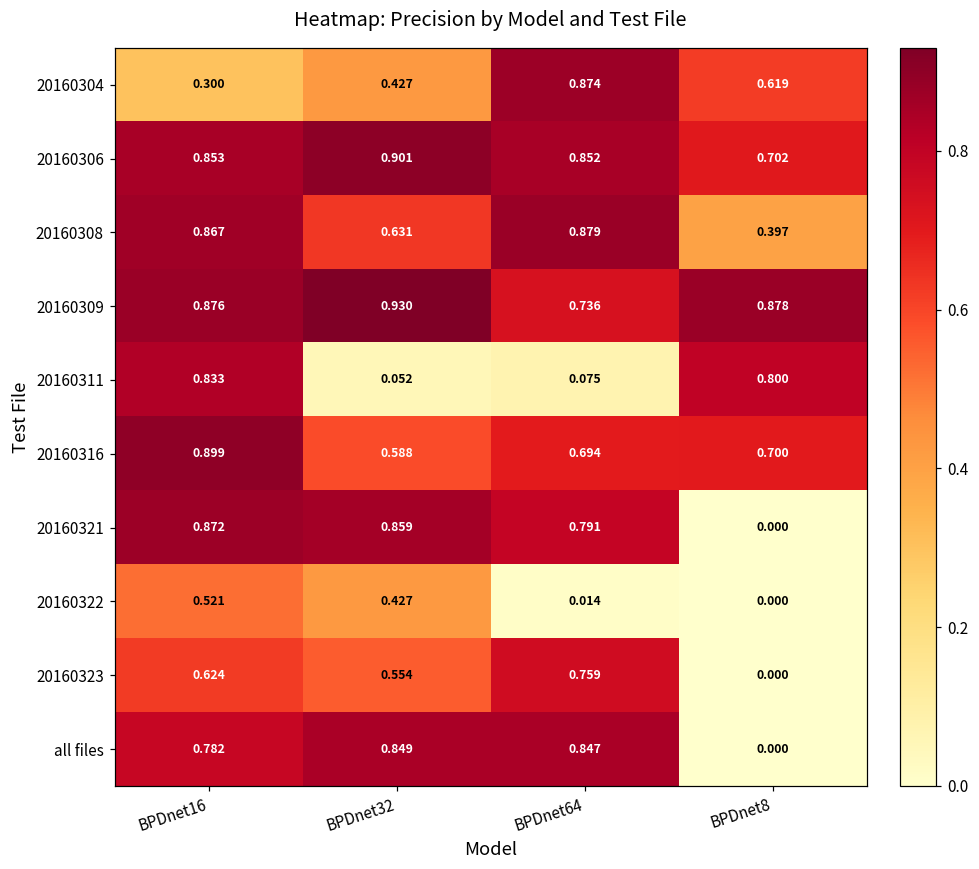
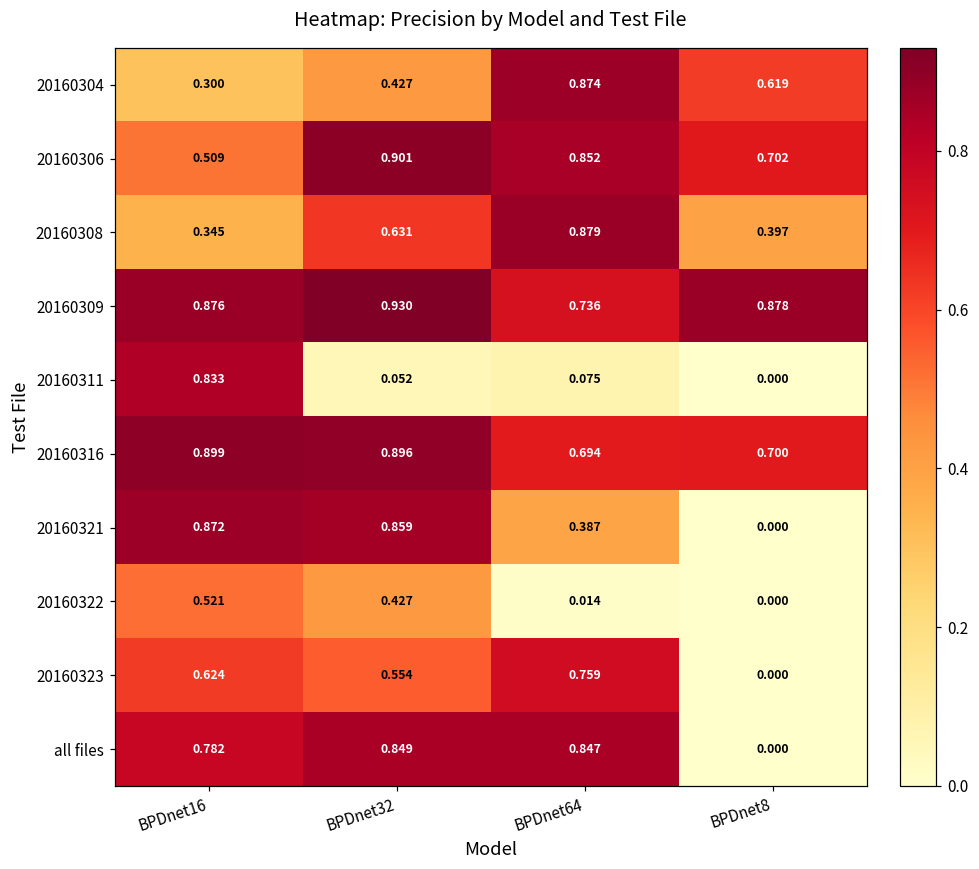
20160306, BPDnet16: 0.853 -> 0.509
20160308, BPDnet16: 0.867 -> 0.345
20160311, BPDnet8: 0.800 -> 0.000
20160316, BPDnet32: 0.588 -> 0.896
20160321, BPDnet64: 0.791 -> 0.387
